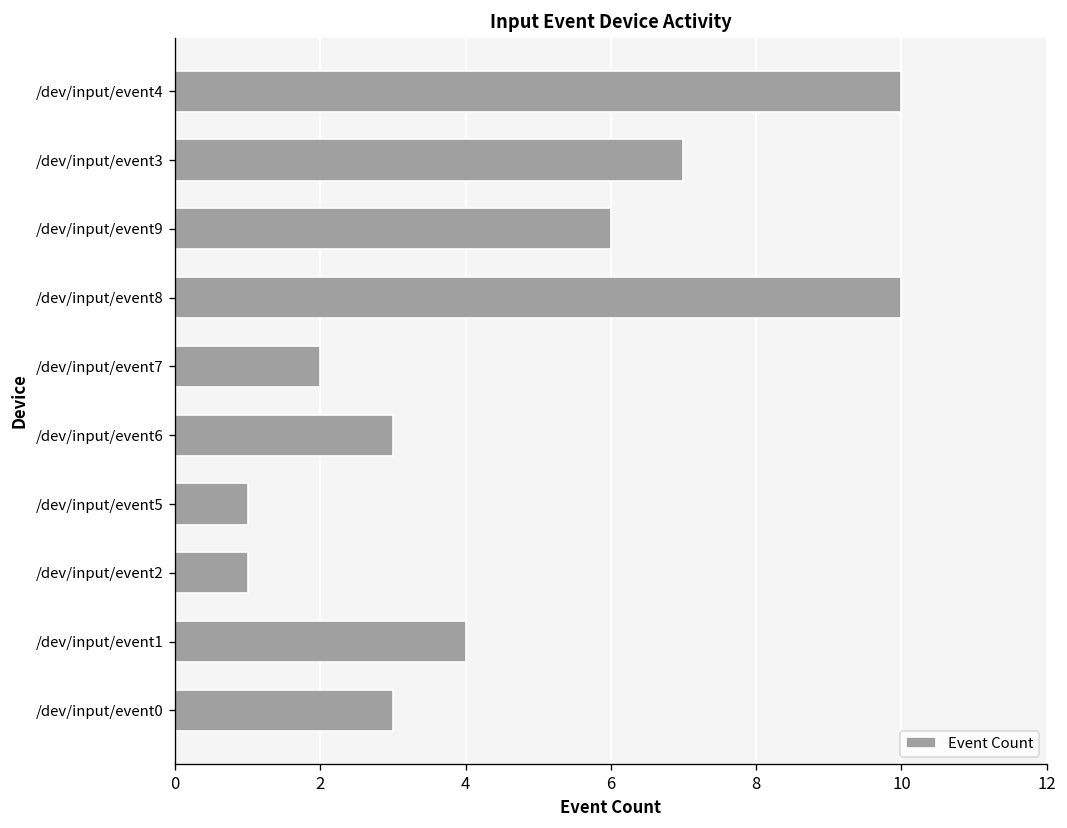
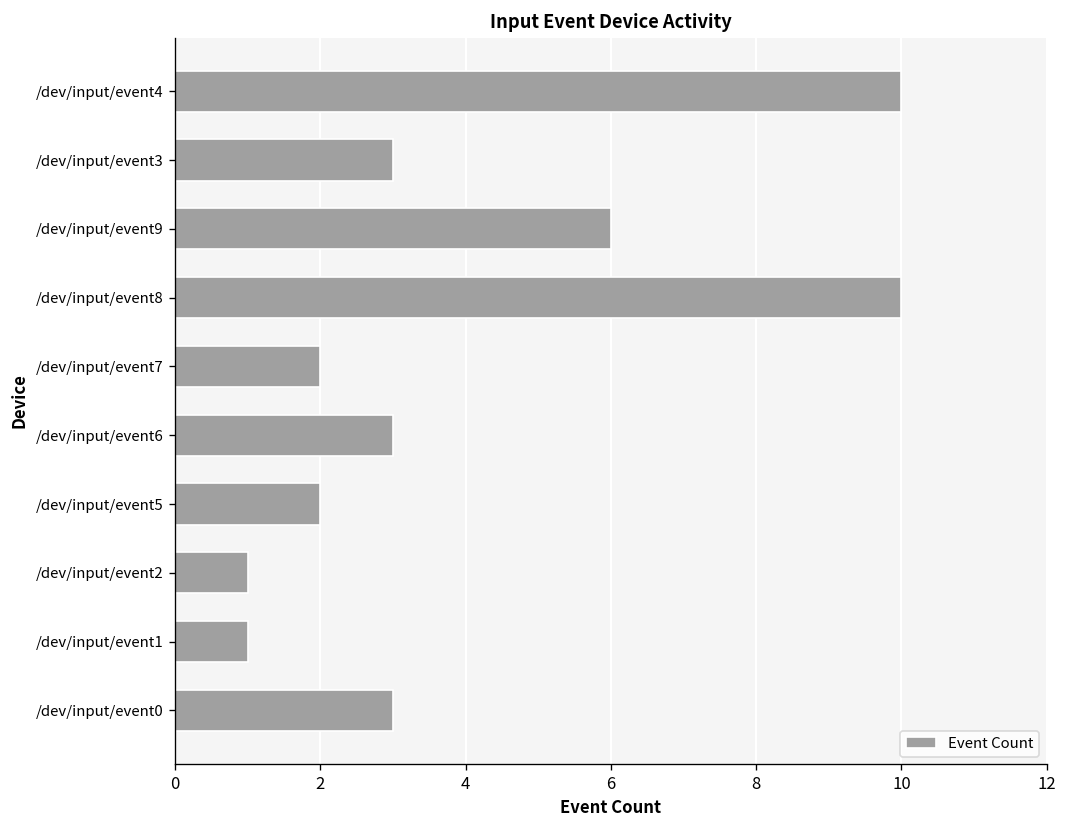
/dev/input/event3: 7 -> 3
/dev/input/event5: 1 -> 2
/dev/input/event1: 4 -> 1
